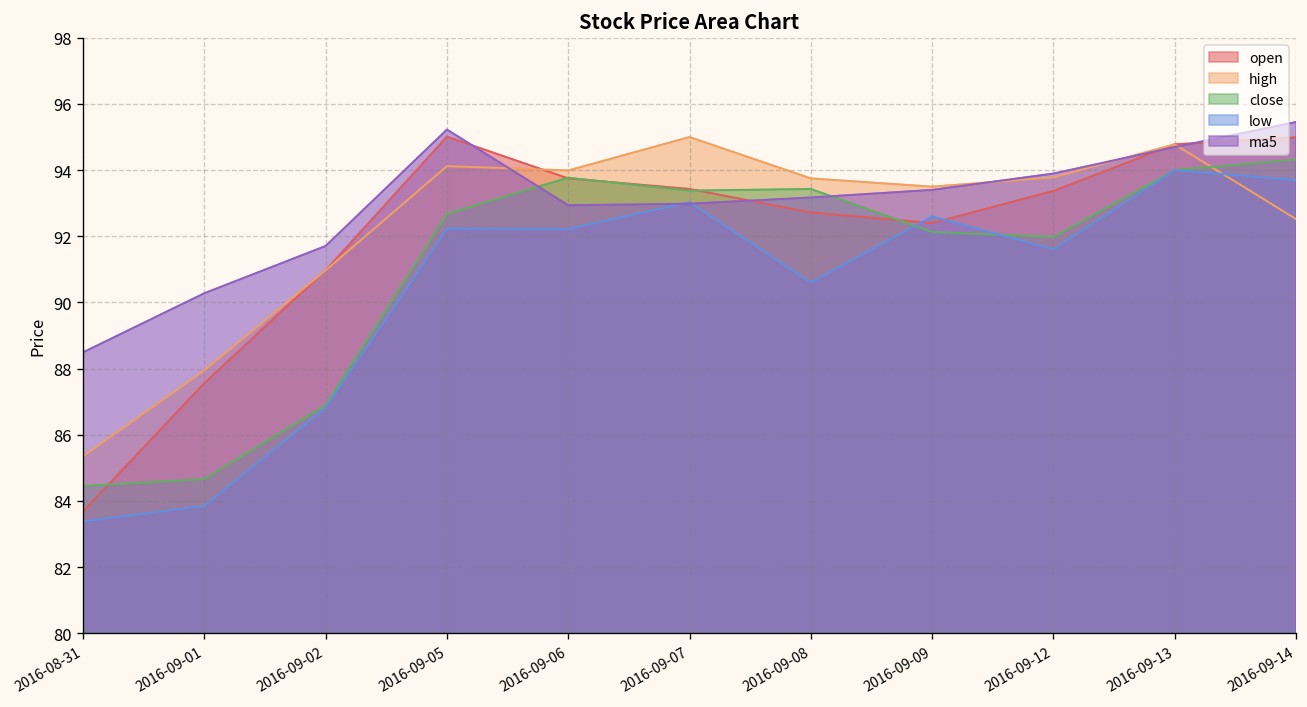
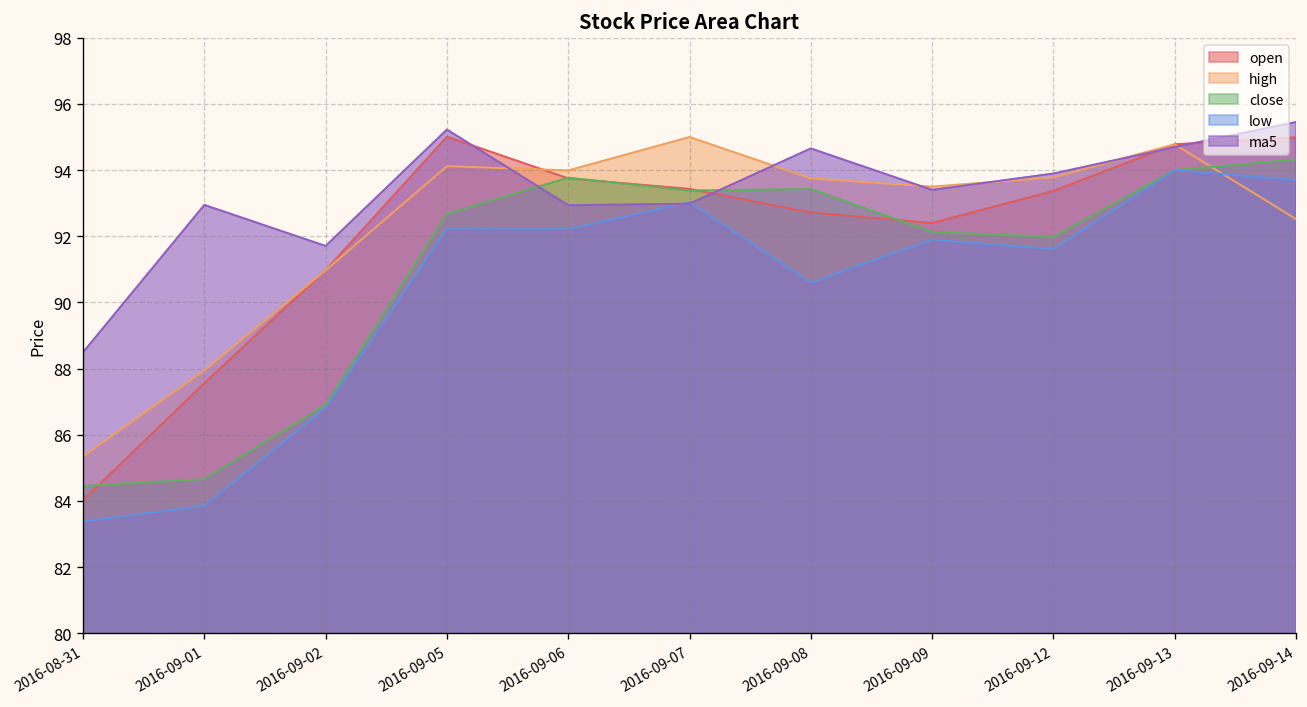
open, 2016-08-31: 83.7 -> 84.0
ma5, 2016-09-01: 90.3 -> 92.9
ma5, 2016-09-08: 93.2 -> 94.7
low, 2016-09-09: 92.6 -> 91.9
